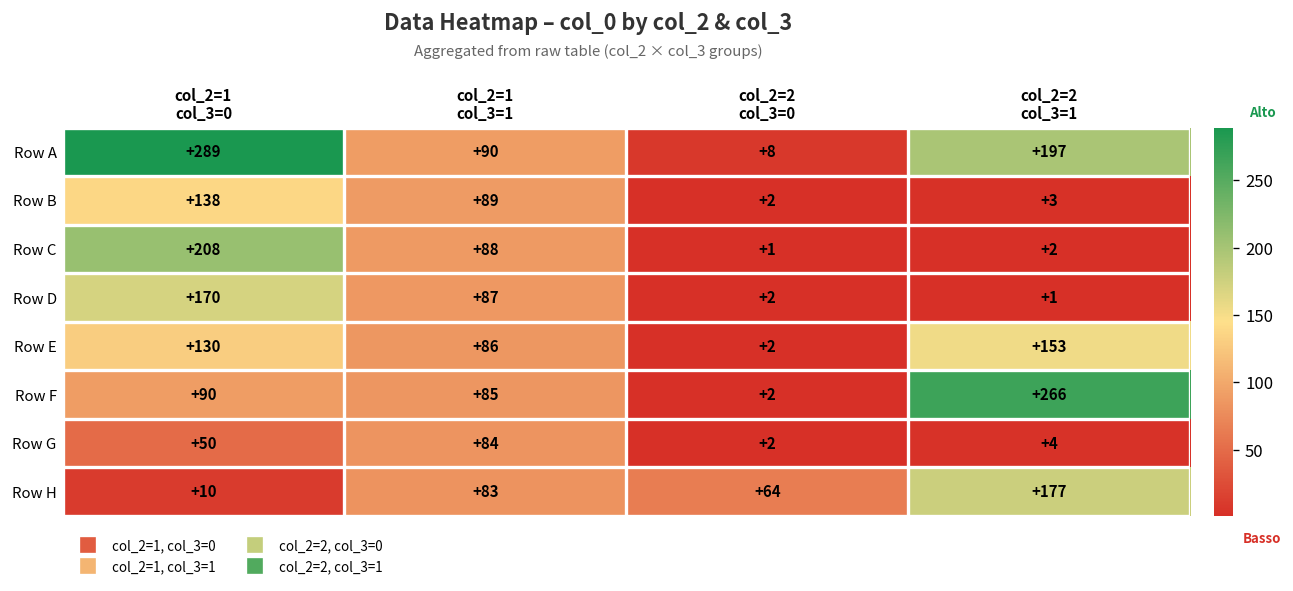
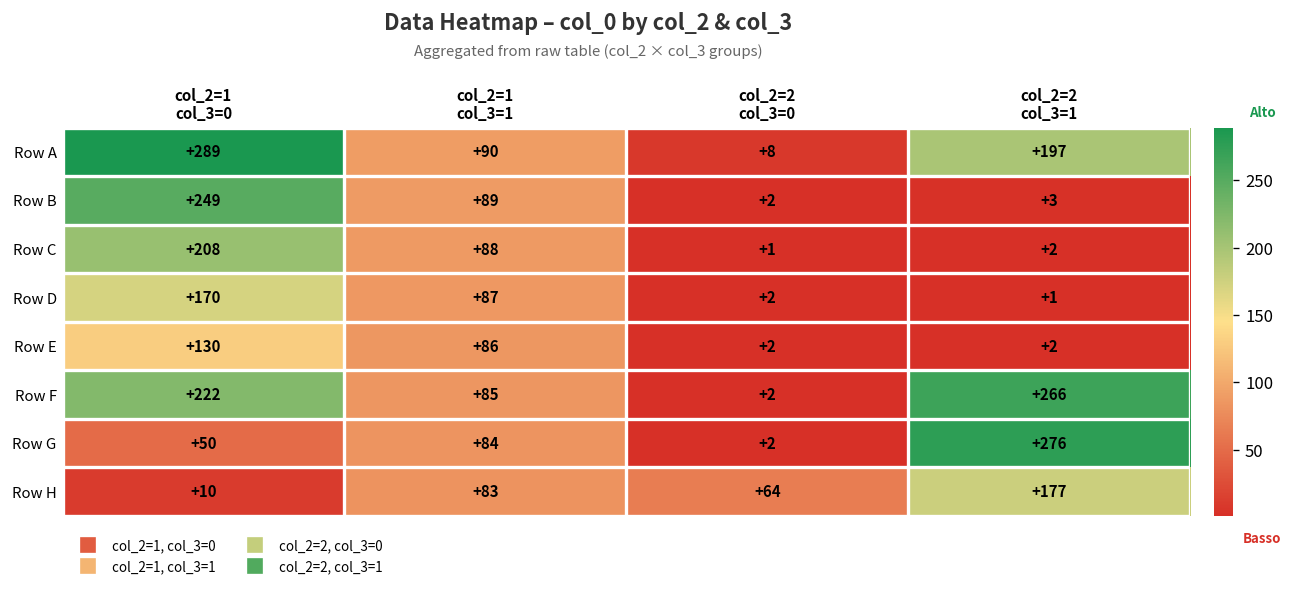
Row B, col_2=1 col_3=0: +138 -> +249
Row E, col_2=2 col_3=1: +153 -> +2
Row F, col_2=1 col_3=0: +90 -> +222
Row G, col_2=2 col_3=1: +4 -> +276
